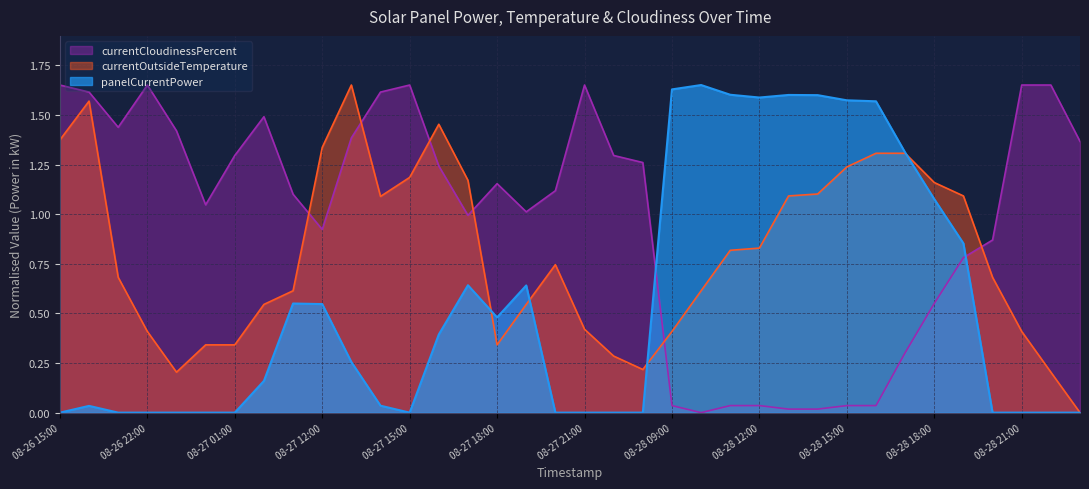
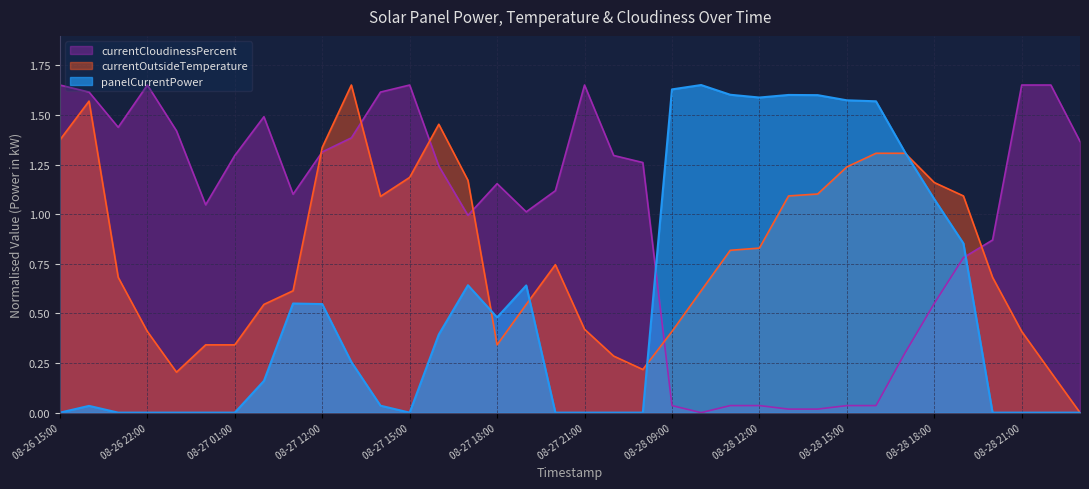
currentCloudinessPercent, 08-27 12:00: 0.92 -> 1.31
